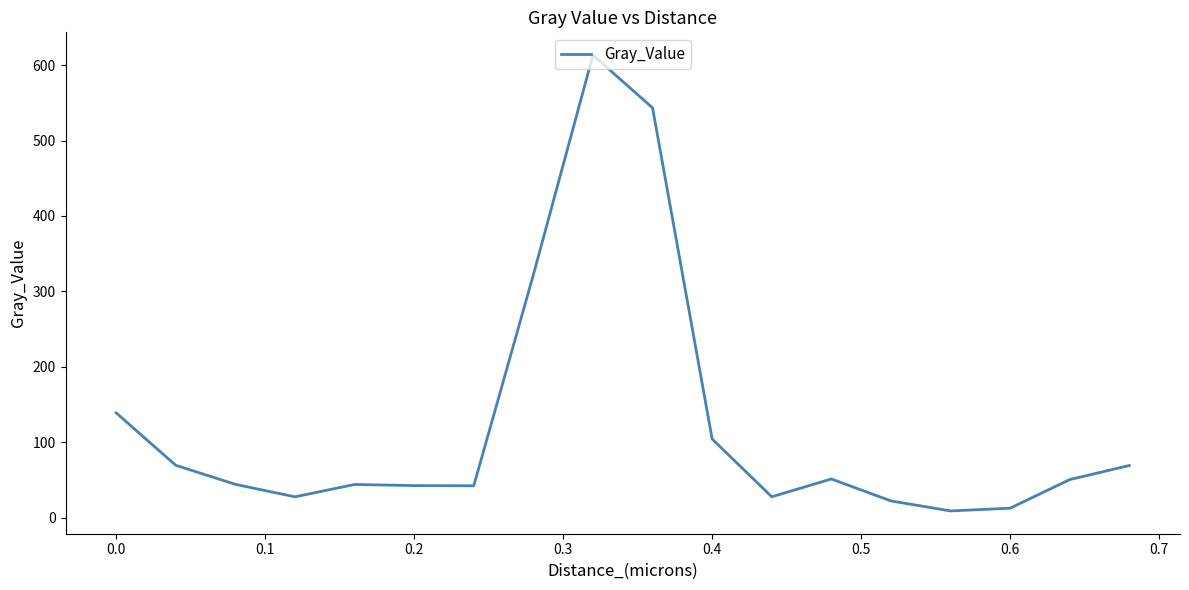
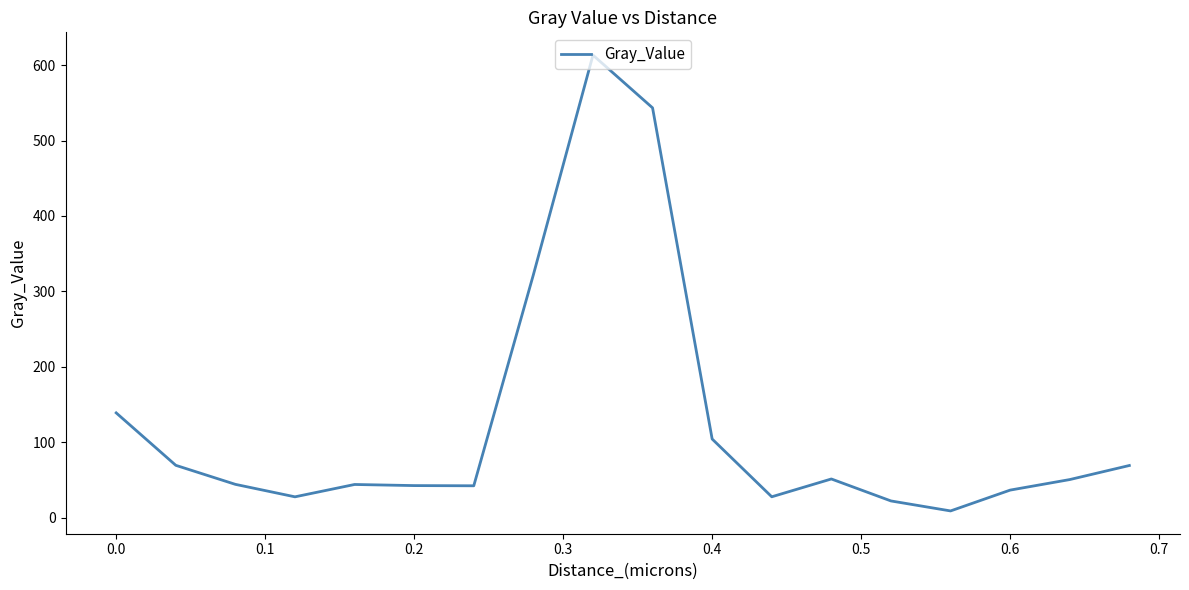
0.6: 10 -> 40
